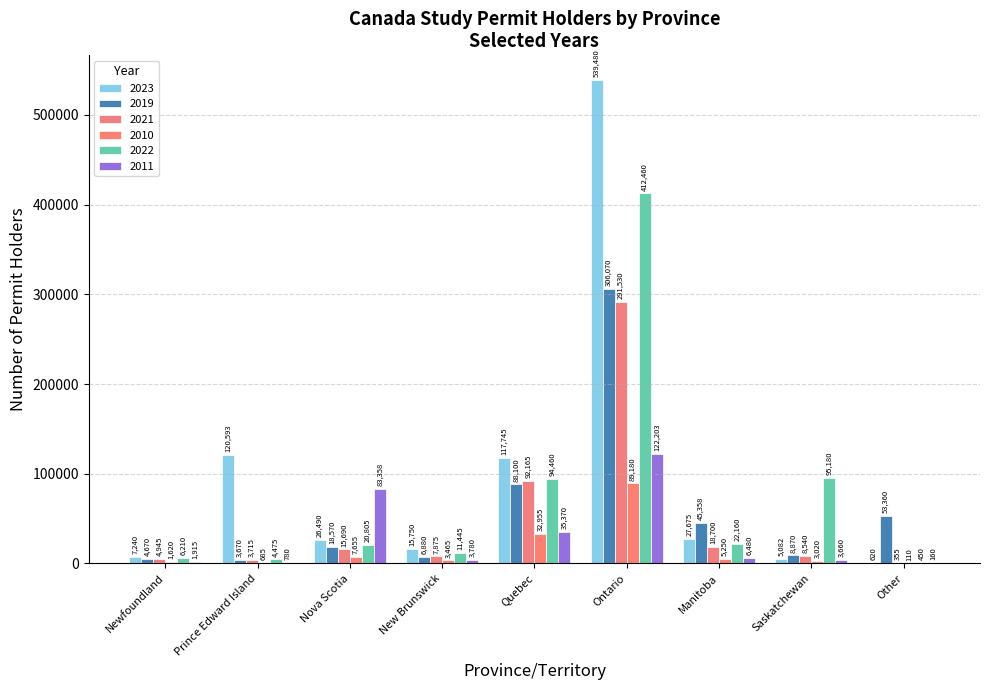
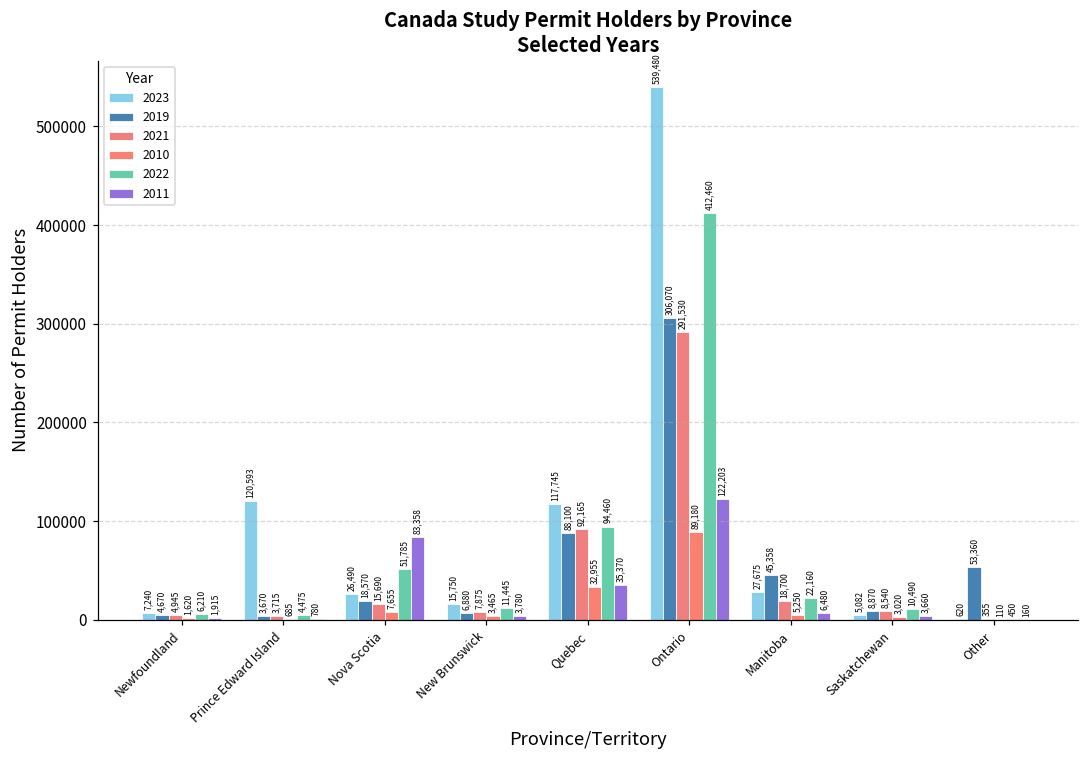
2022, Nova Scotia: 20,805 -> 51,785
2022, Saskatchewan: 95,180 -> 10,490
